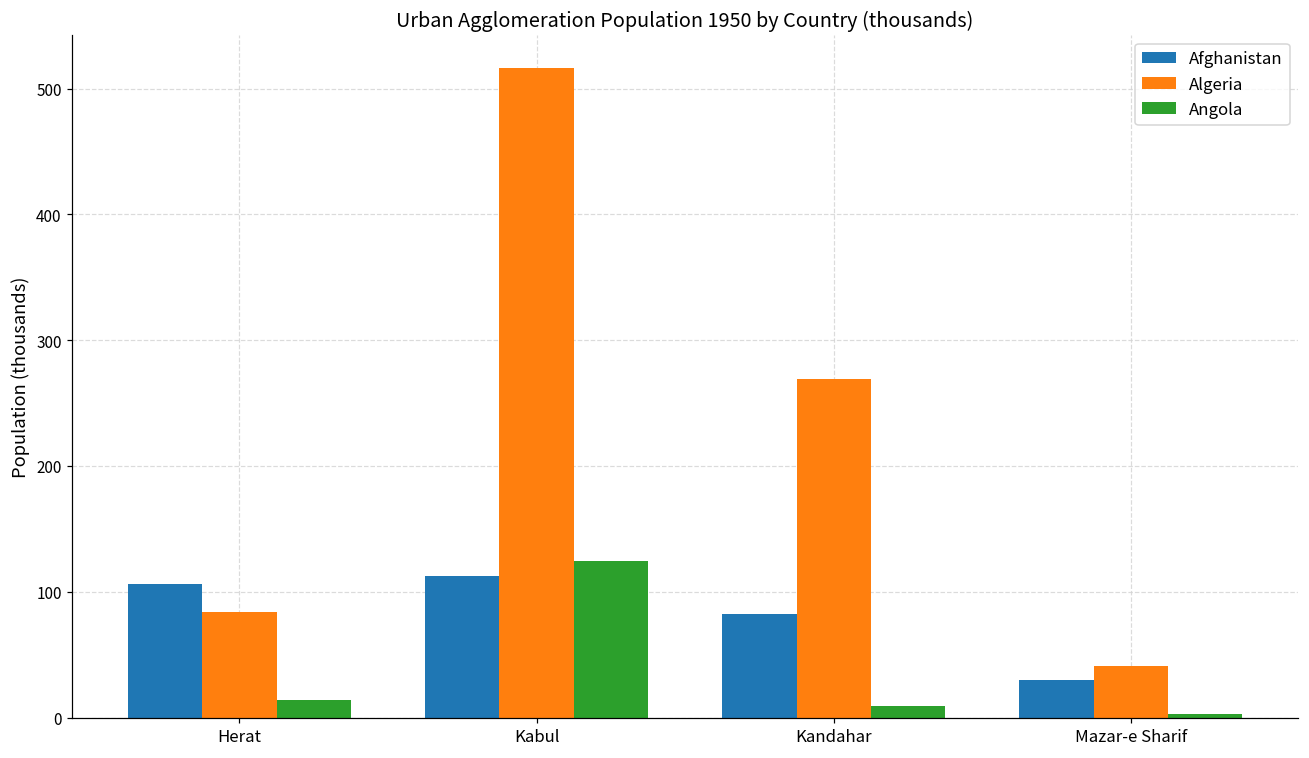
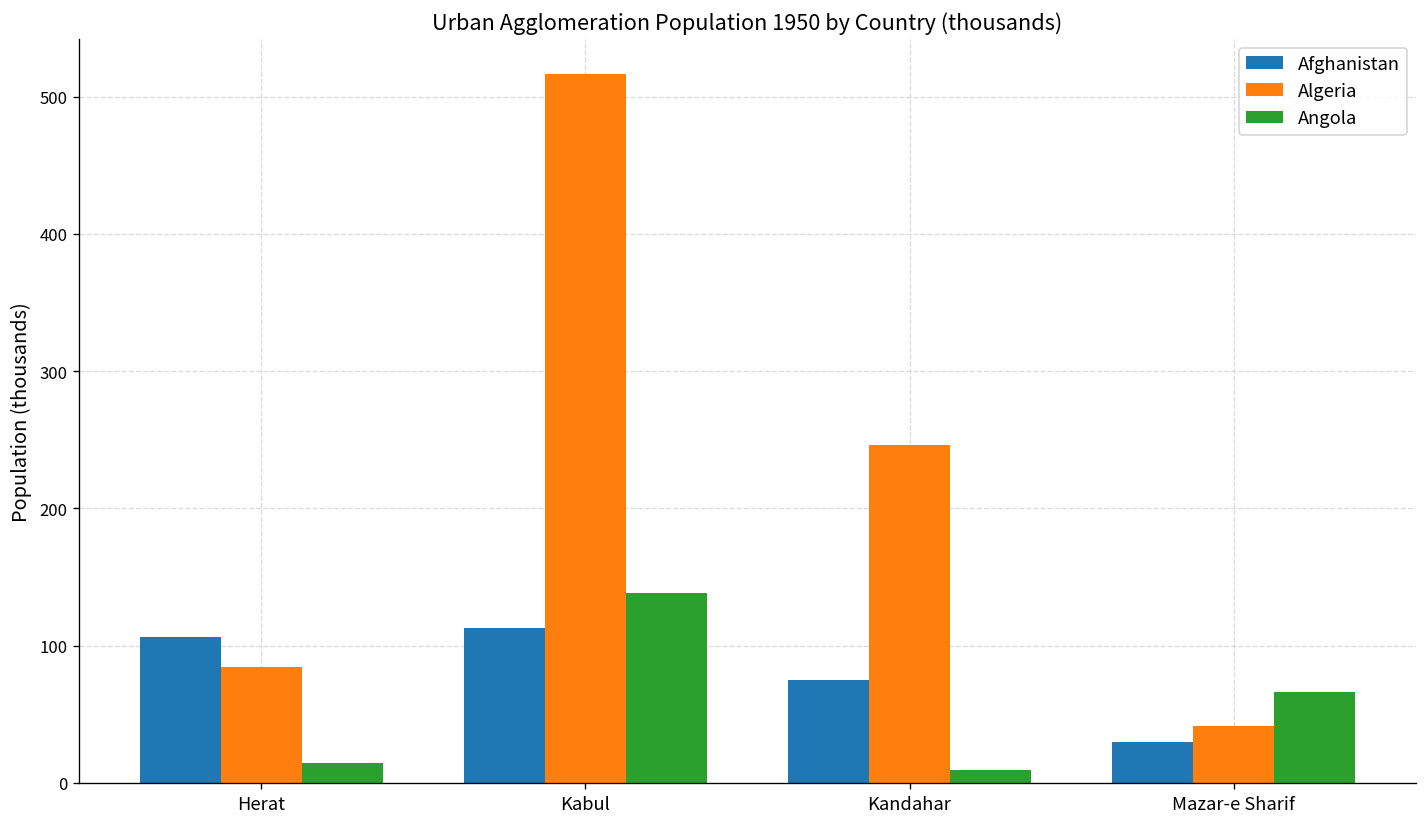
Angola, Kabul: 125 -> 138
Afghanistan, Kandahar: 82 -> 75
Algeria, Kandahar: 269 -> 246
Angola, Mazar-e Sharif: 3 -> 66
